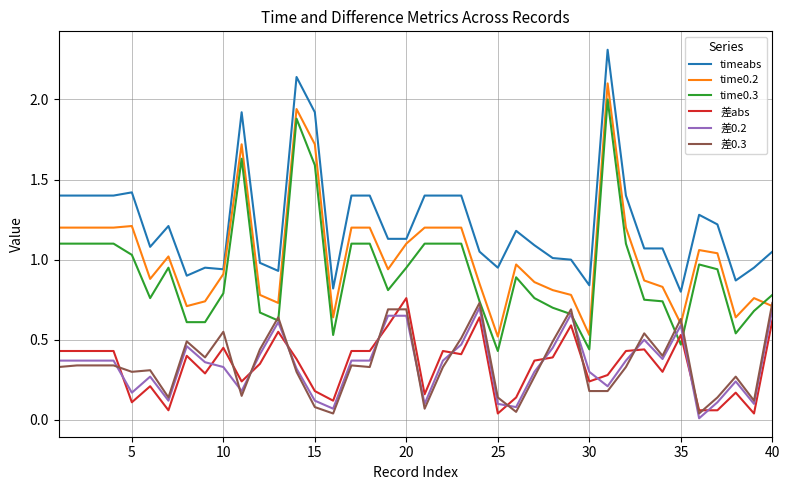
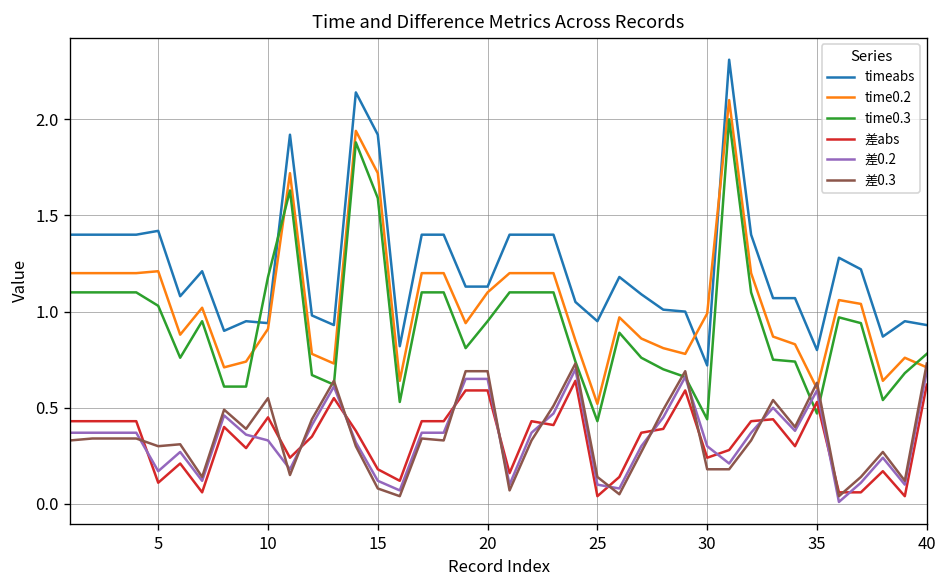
time0.3, 10: 0.79 -> 1.18
差abs, 20: 0.76 -> 0.59
timeabs, 30: 0.84 -> 0.72
time0.2, 30: 0.53 -> 0.99
timeabs, 40: 1.05 -> 0.93
